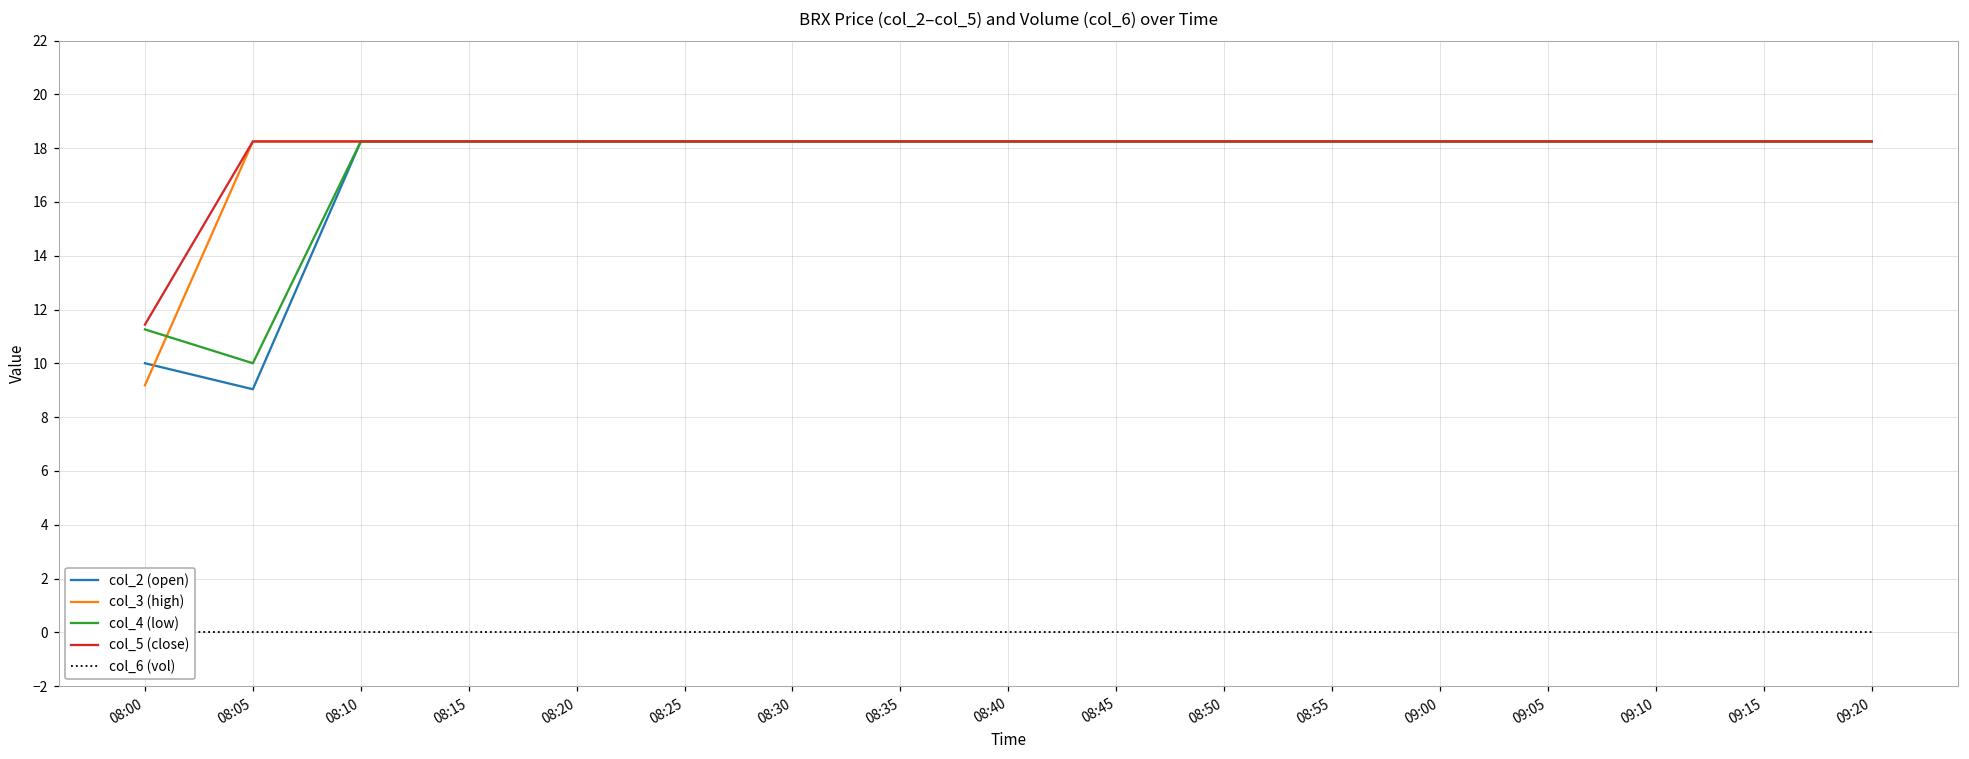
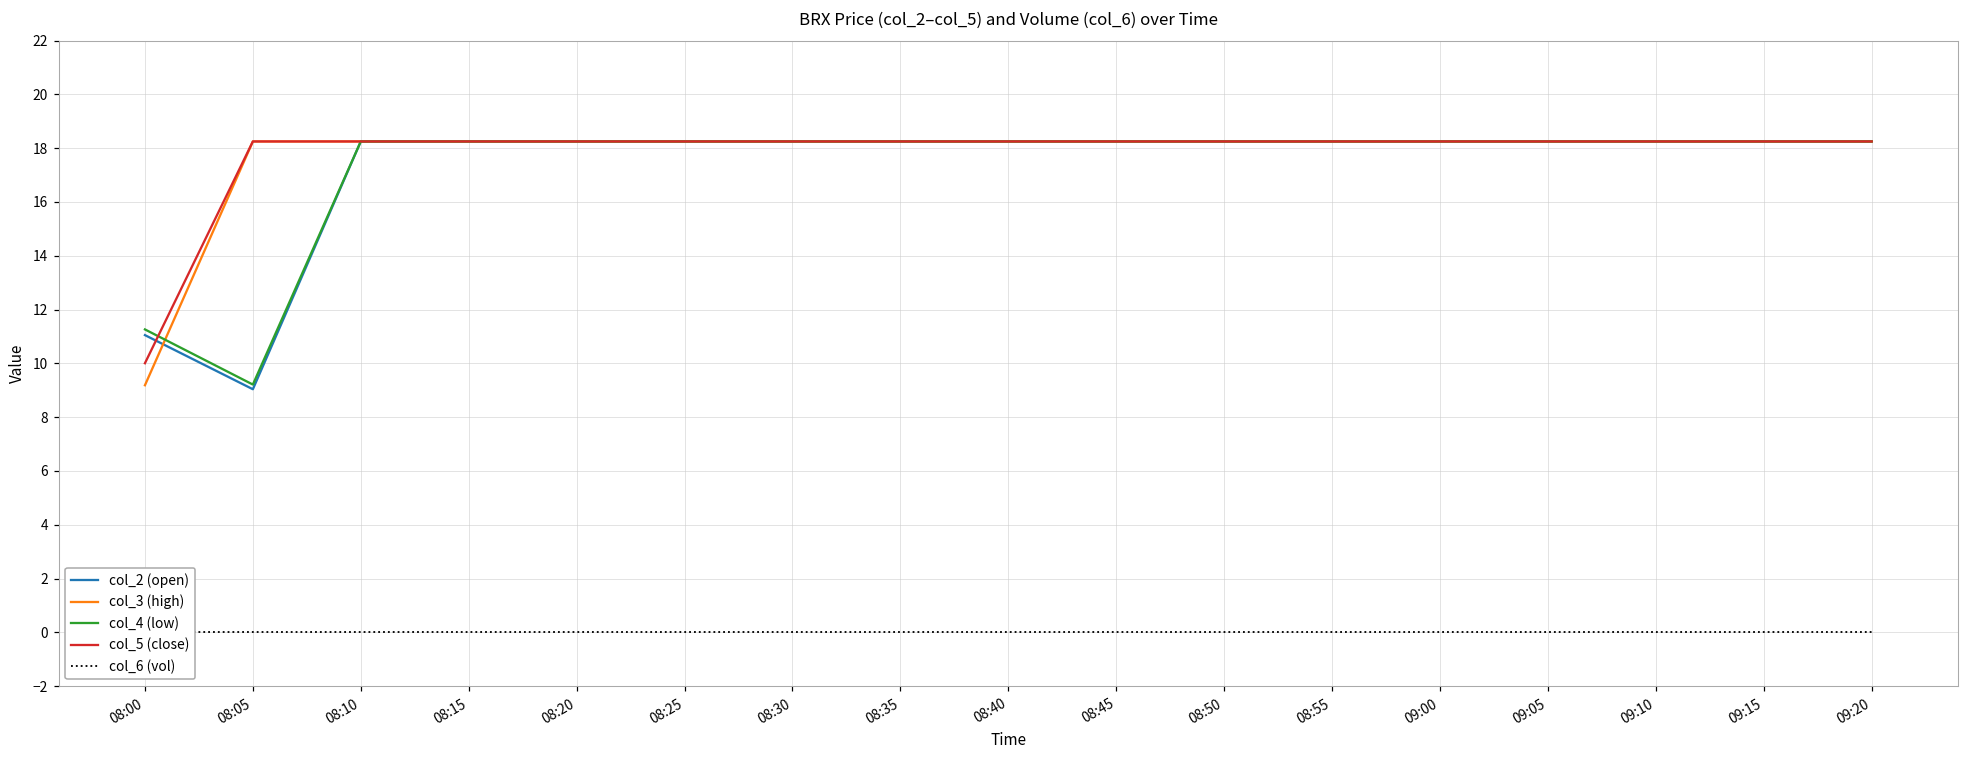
col_2 (open), 08:00: 10.0 -> 11.1
col_5 (close), 08:00: 11.4 -> 10.0
col_4 (low), 08:05: 10.0 -> 9.2
